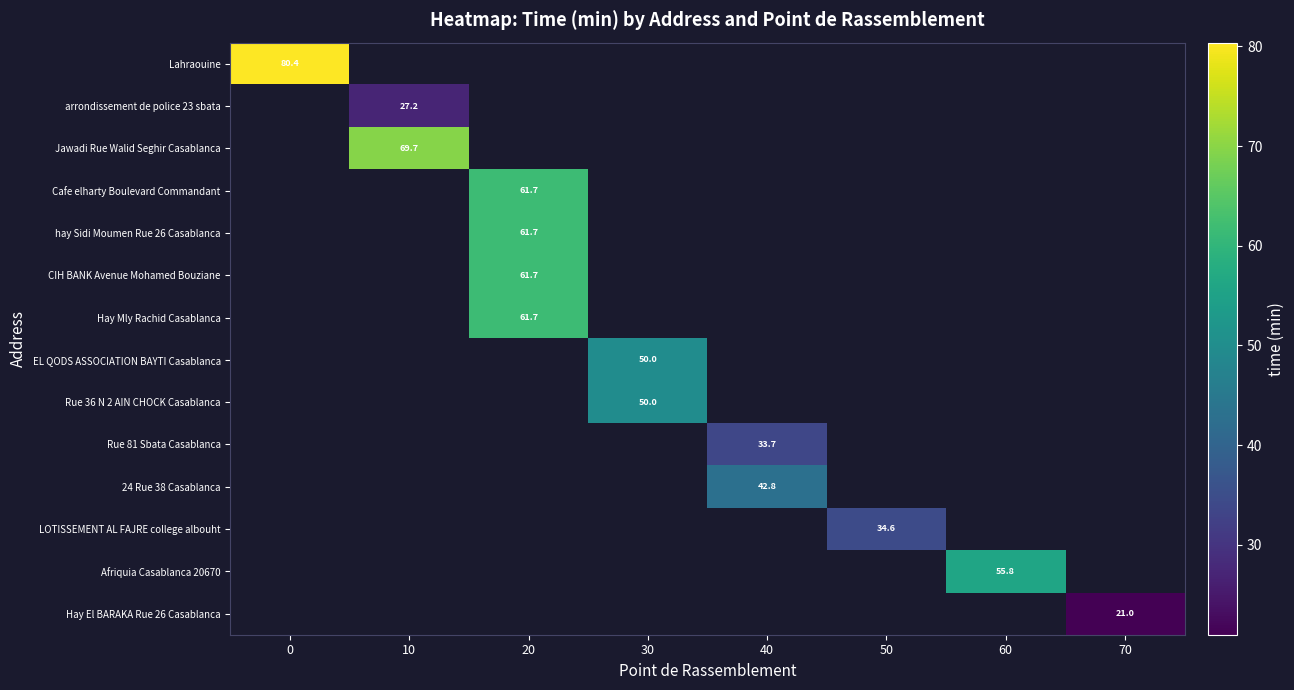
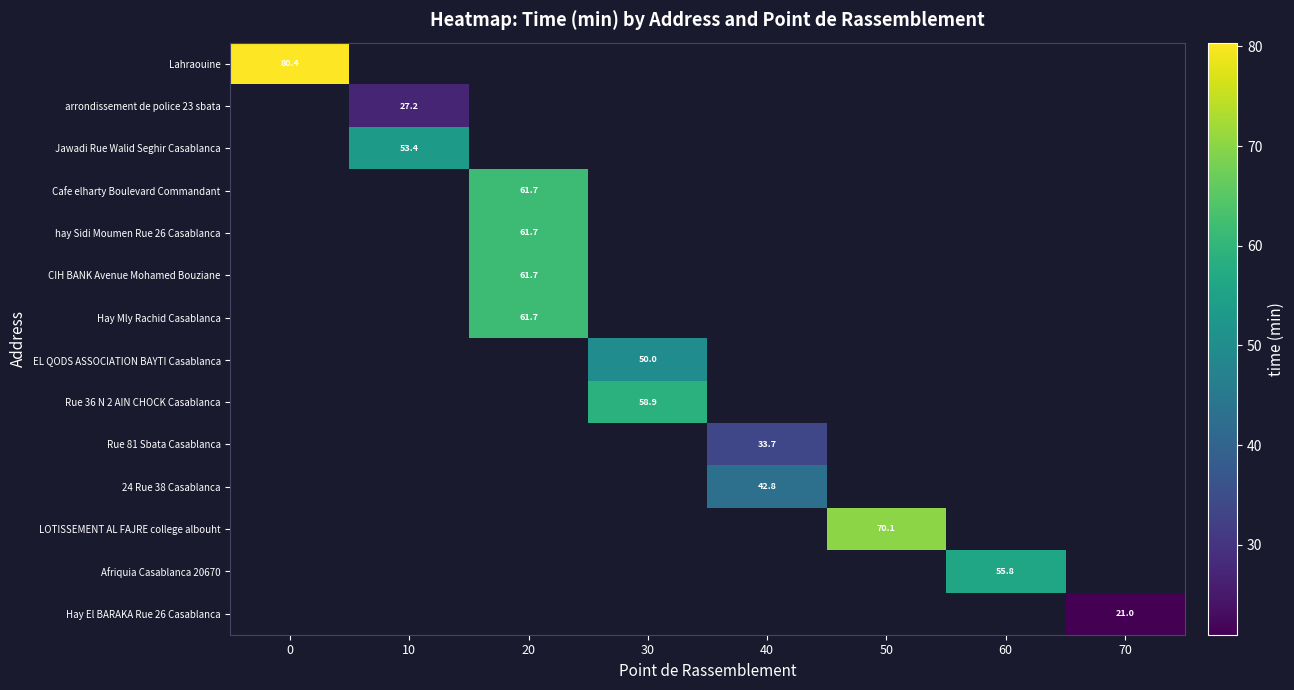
Jawadi Rue Walid Seghir Casablanca, 10: 69.7 -> 53.4
Rue 36 N 2 AIN CHOCK Casablanca, 30: 50.0 -> 58.9
LOTISSEMENT AL FAJRE college albouht, 50: 34.6 -> 70.1
